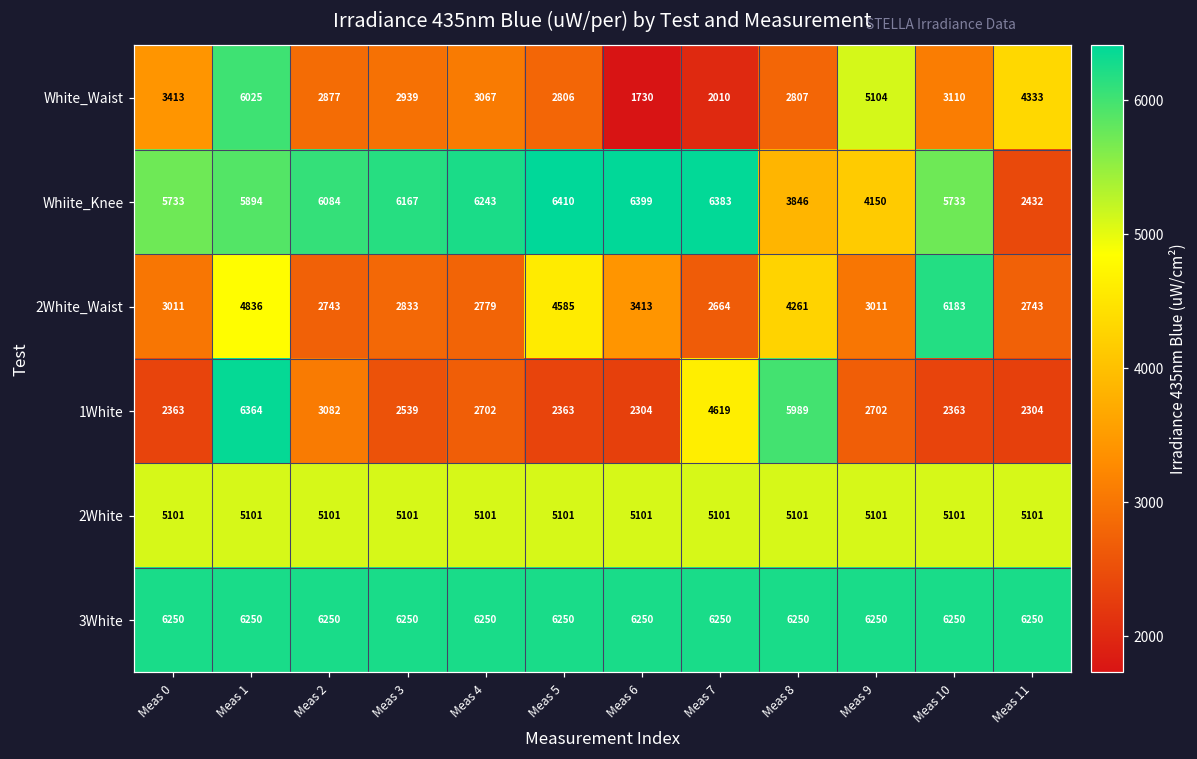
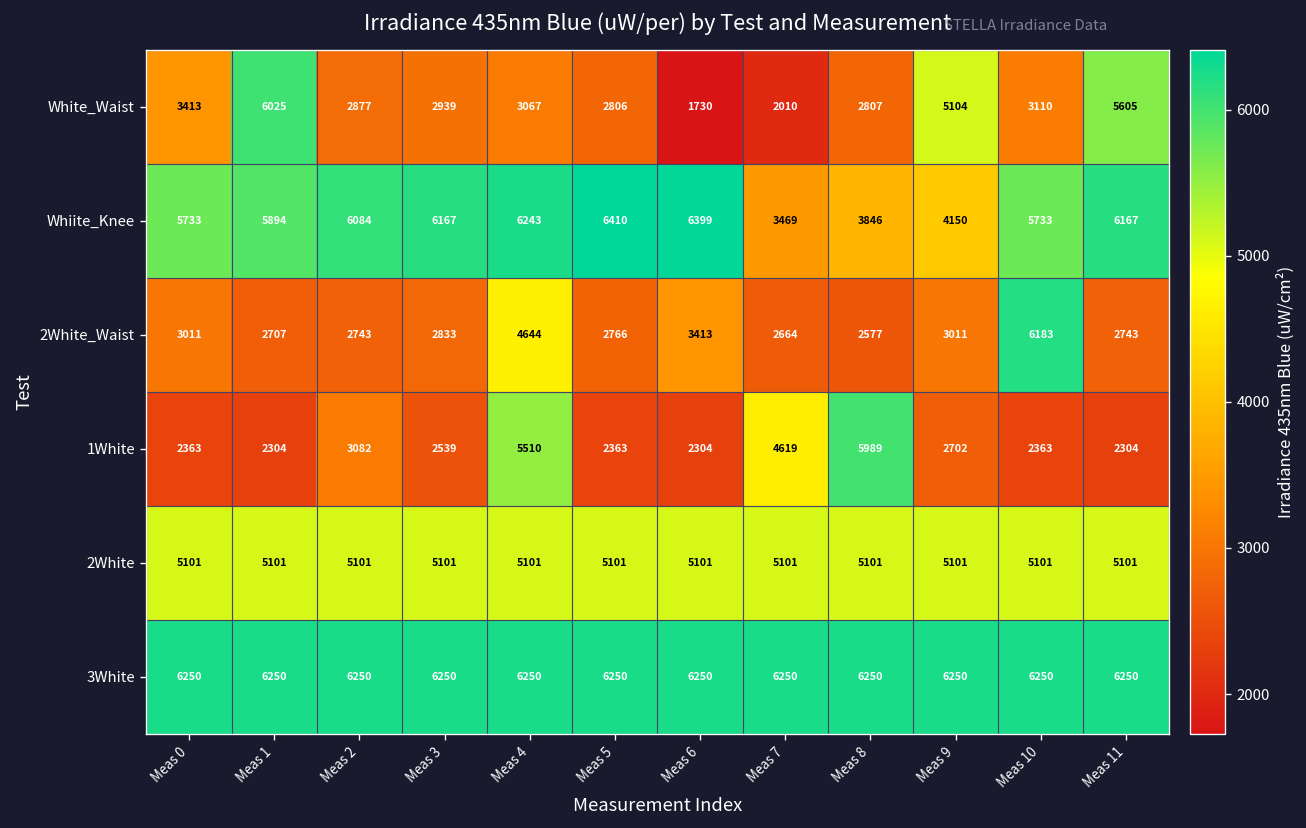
White_Waist, Meas 11: 4333 -> 5605
Whiite_Knee, Meas 7: 6383 -> 3469
Whiite_Knee, Meas 11: 2432 -> 6167
2White_Waist, Meas 1: 4836 -> 2707
2White_Waist, Meas 4: 2779 -> 4644
2White_Waist, Meas 5: 4585 -> 2766
2White_Waist, Meas 8: 4261 -> 2577
1White, Meas 1: 6364 -> 2304
1White, Meas 4: 2702 -> 5510
